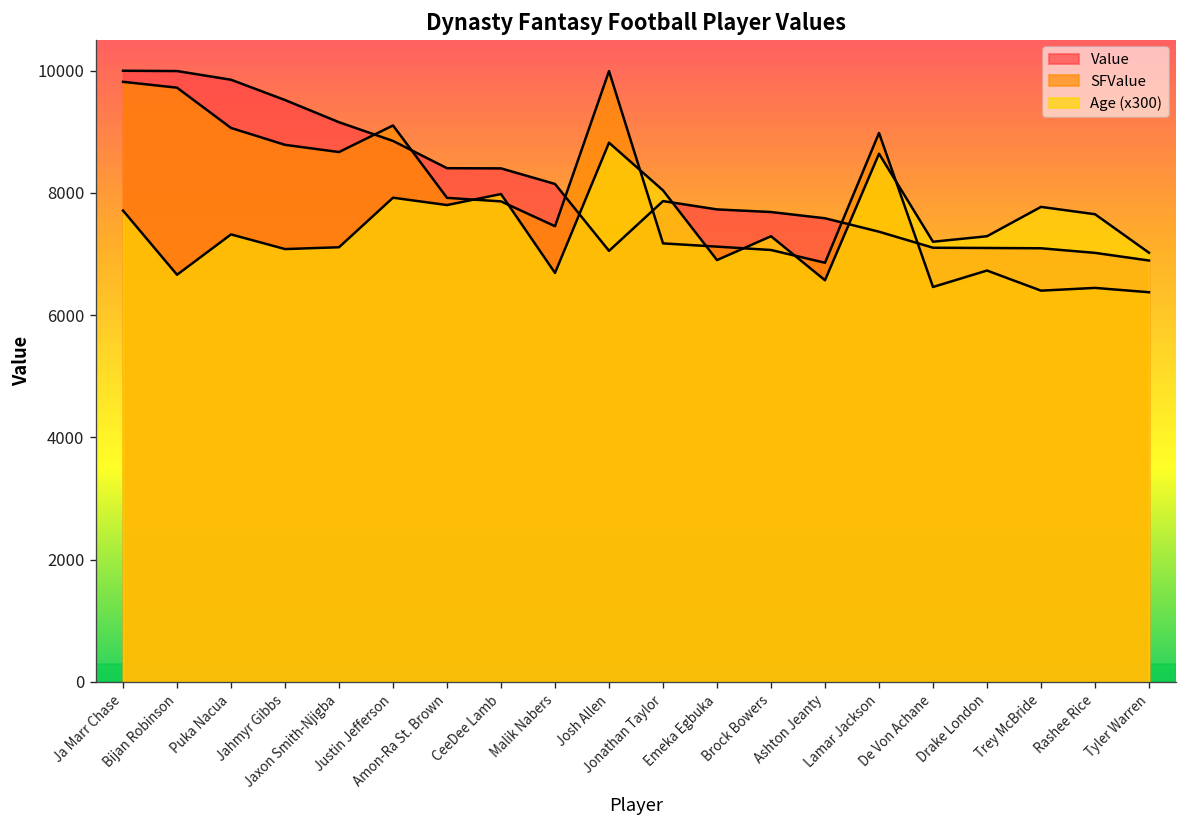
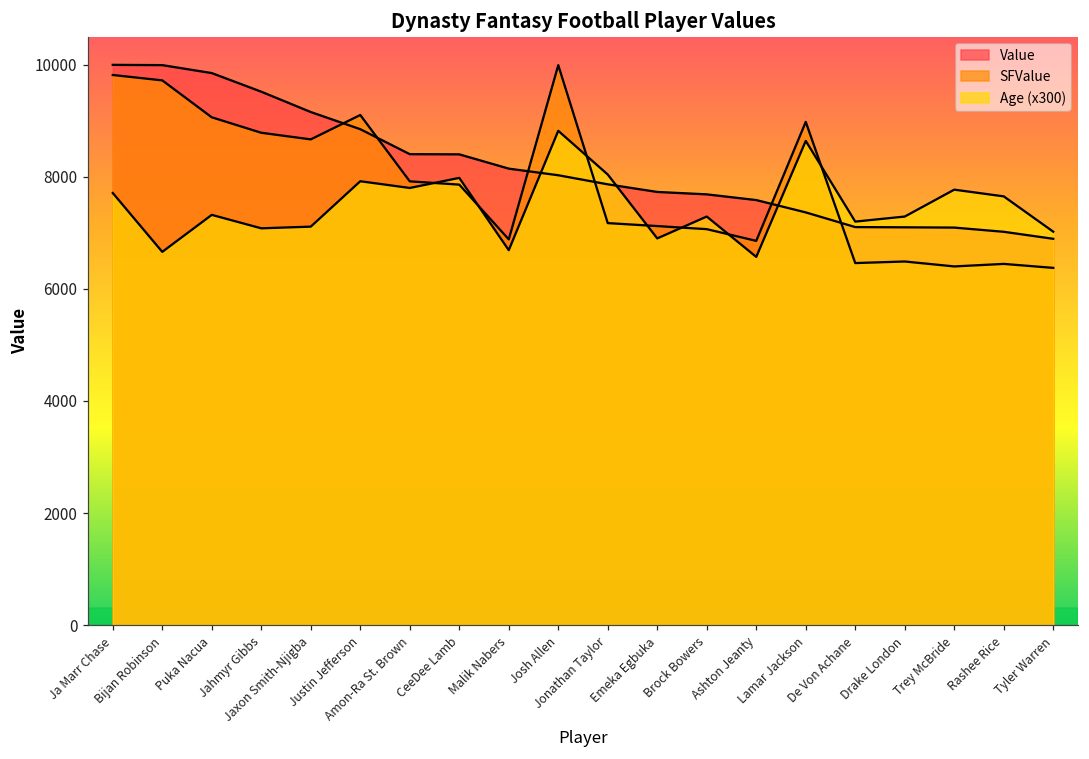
SFValue, Malik Nabers: 7500 -> 6900
Value, Josh Allen: 7100 -> 8000
SFValue, Drake London: 6700 -> 6500
